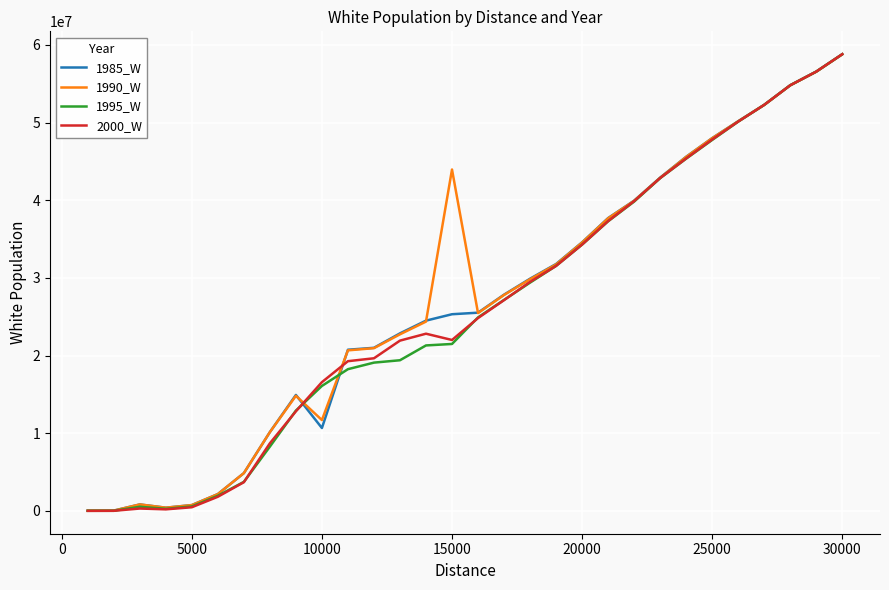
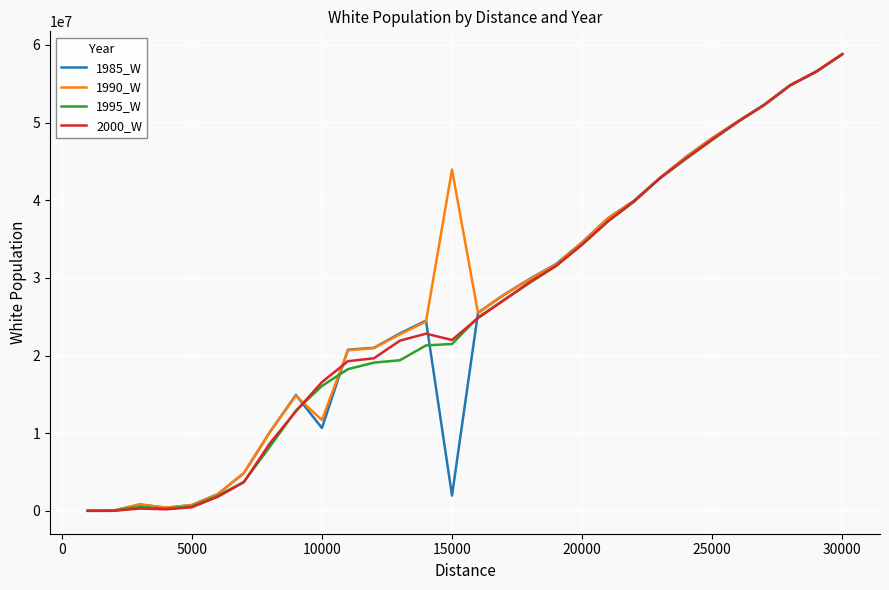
1985_W, 15000: 25000000 -> 2000000
